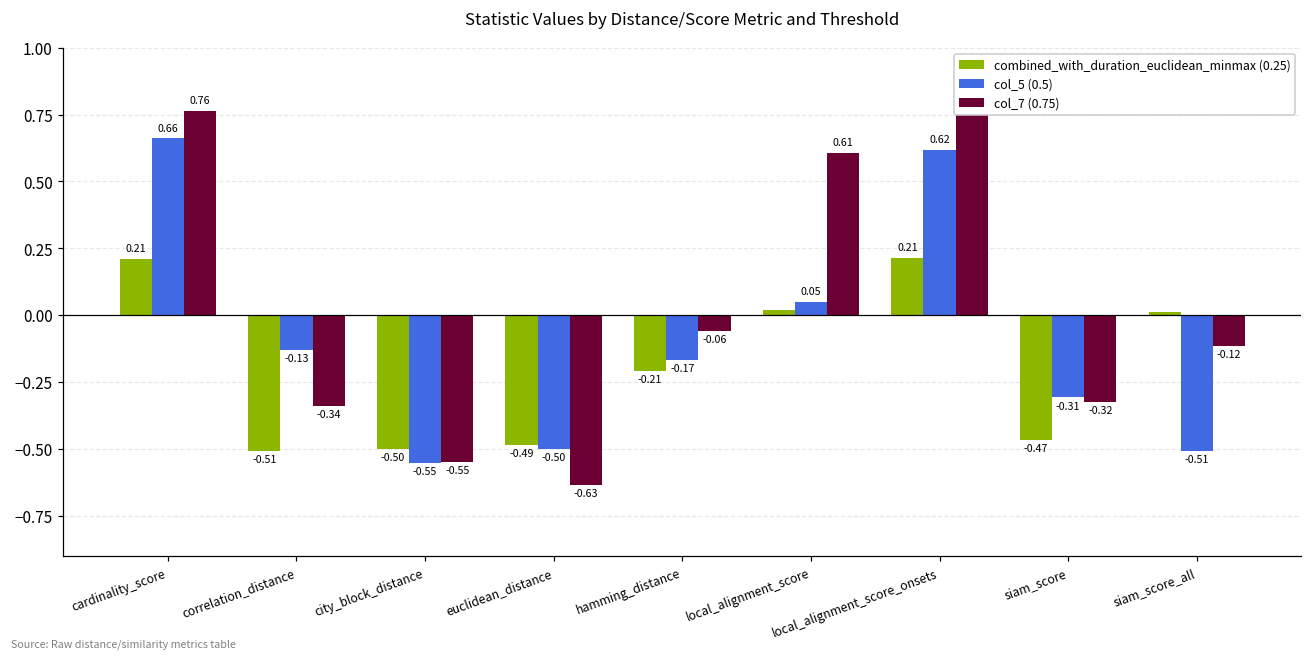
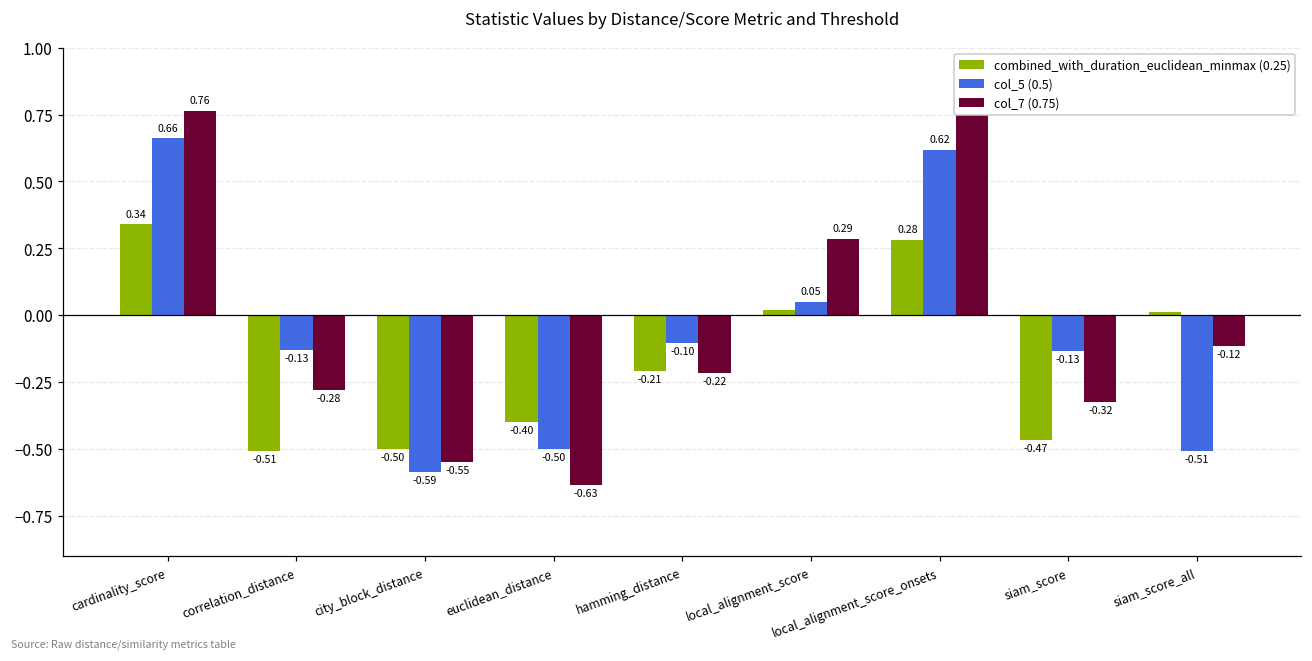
combined_with_duration_euclidean_minmax (0.25), cardinality_score: 0.21 -> 0.34
col_7 (0.75), correlation_distance: -0.34 -> -0.28
col_5 (0.5), city_block_distance: -0.55 -> -0.59
combined_with_duration_euclidean_minmax (0.25), euclidean_distance: -0.49 -> -0.40
col_5 (0.5), hamming_distance: -0.17 -> -0.10
col_7 (0.75), hamming_distance: -0.06 -> -0.22
col_7 (0.75), local_alignment_score: 0.61 -> 0.29
combined_with_duration_euclidean_minmax (0.25), local_alignment_score_onsets: 0.21 -> 0.28
col_5 (0.5), siam_score: -0.31 -> -0.13
